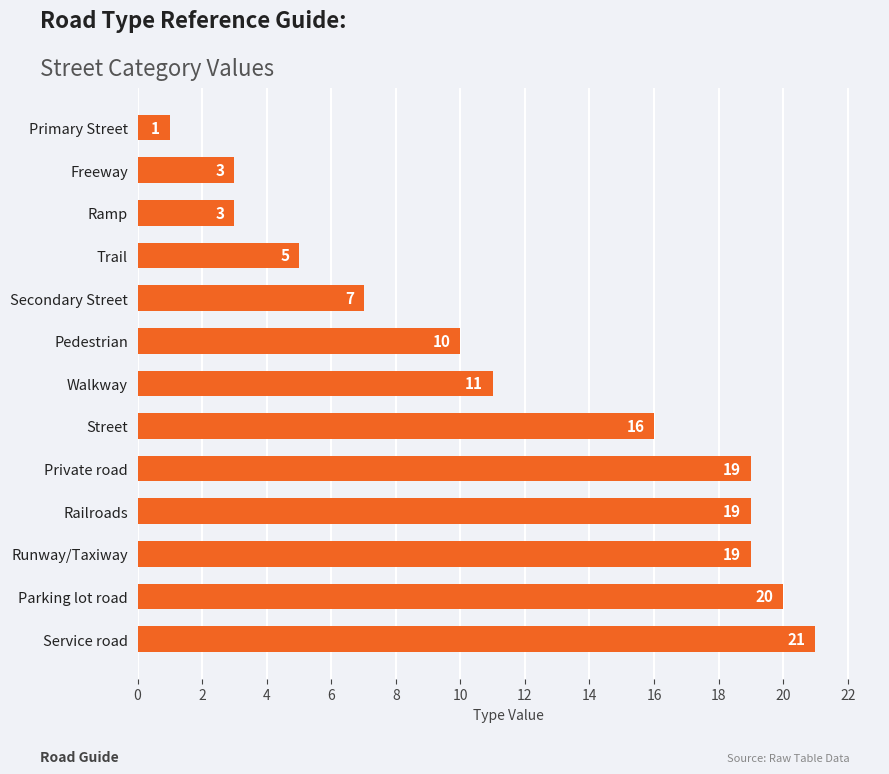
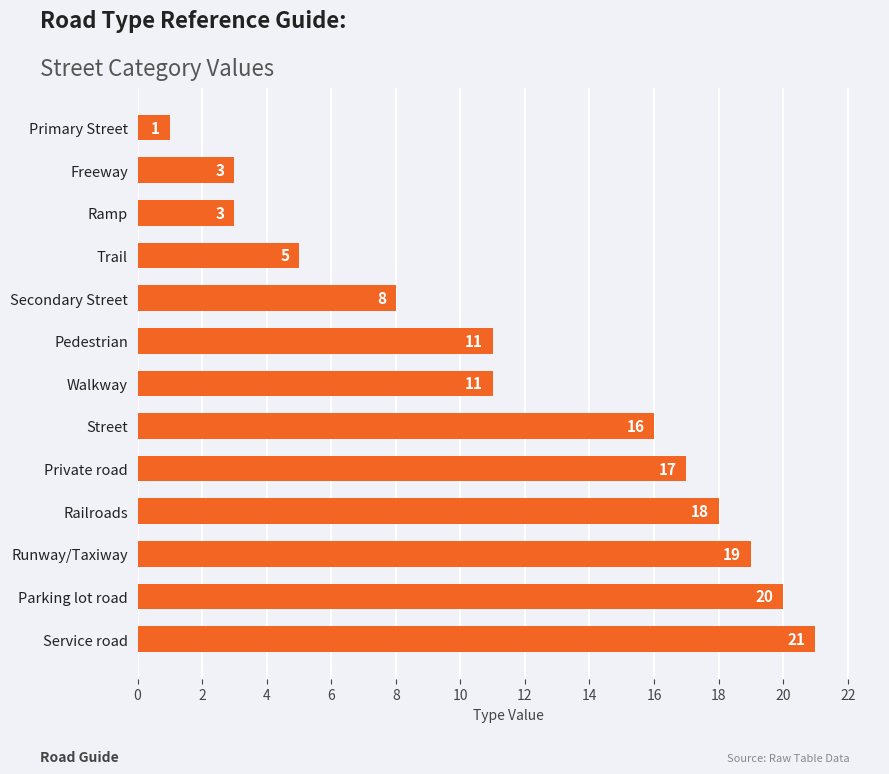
Secondary Street: 7 -> 8
Pedestrian: 10 -> 11
Private road: 19 -> 17
Railroads: 19 -> 18
